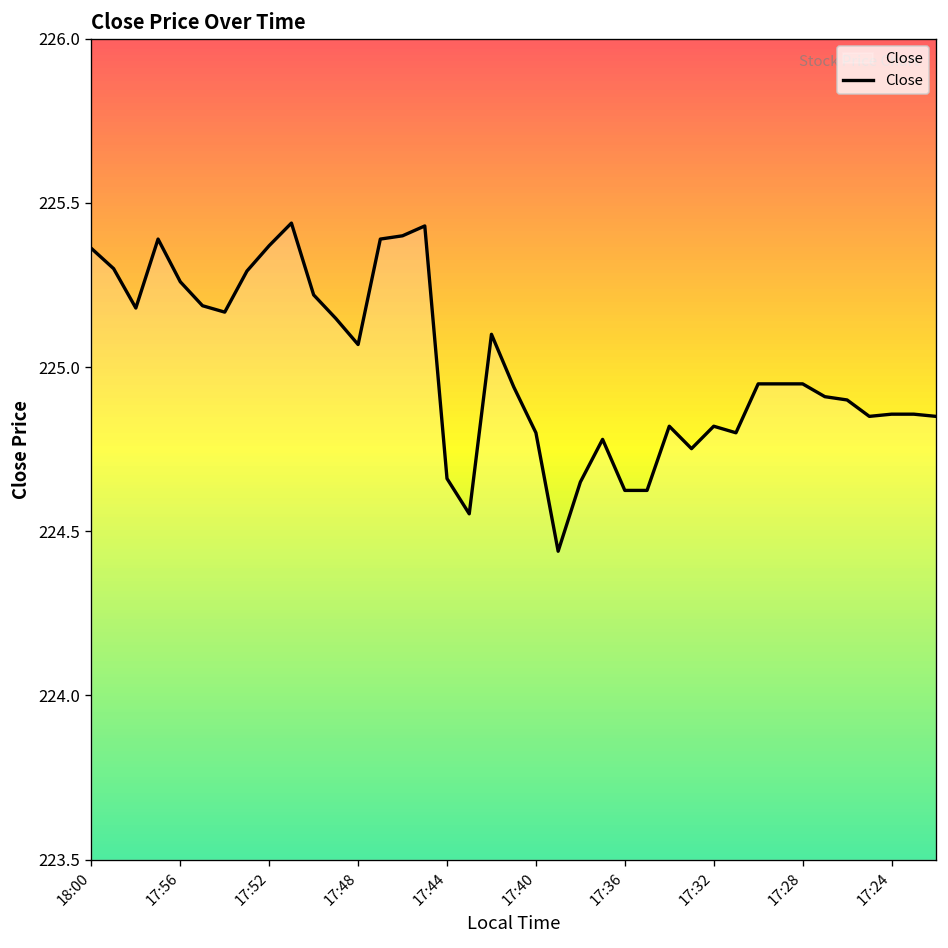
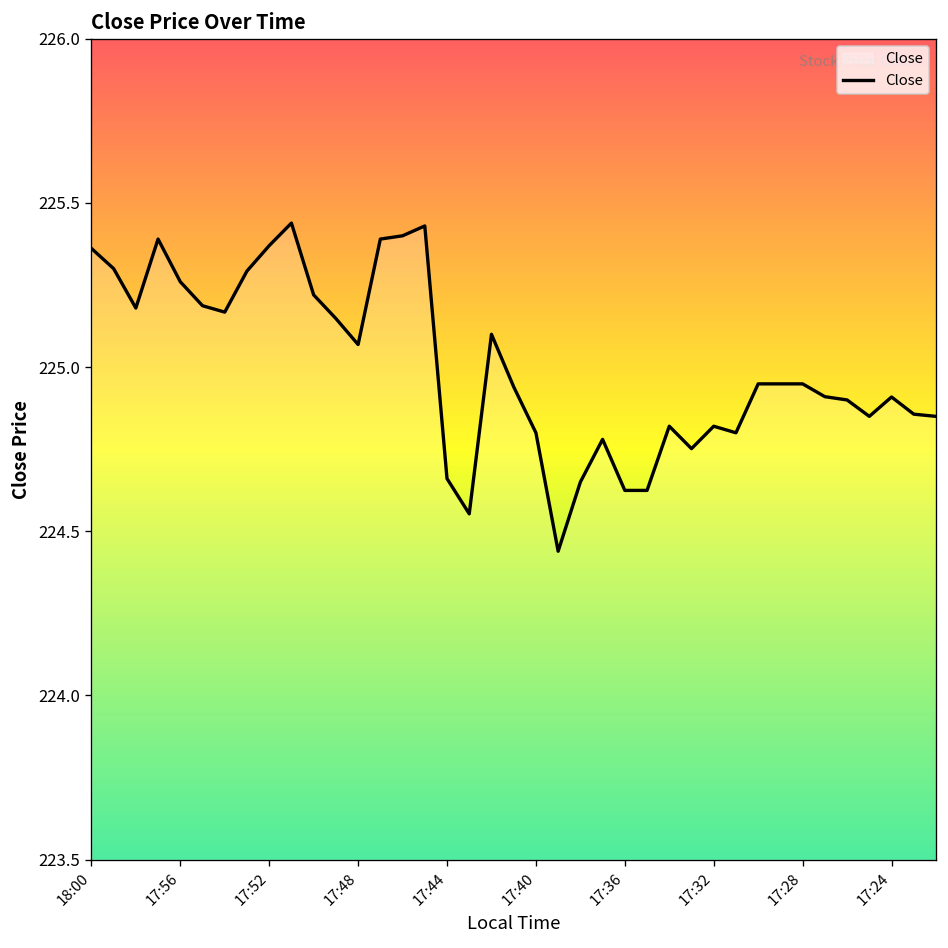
17:24: 224.86 -> 224.91
